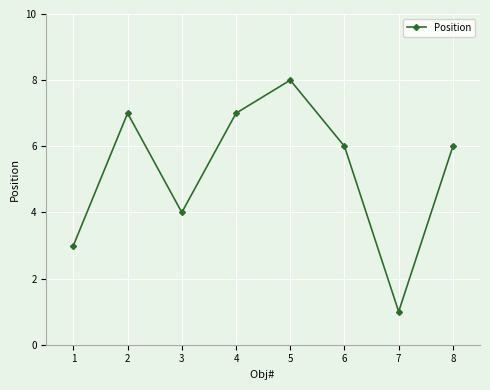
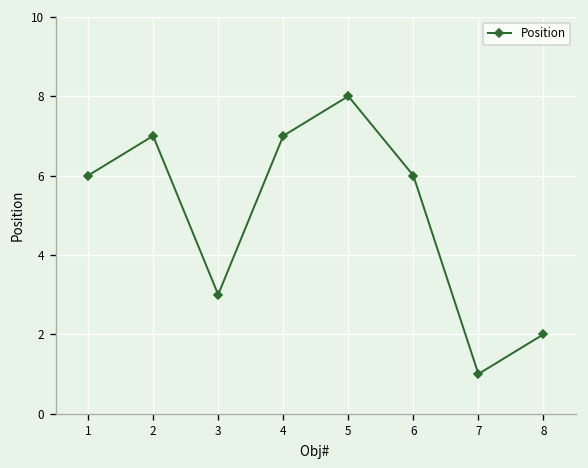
1: 3 -> 6
3: 4 -> 3
8: 6 -> 2
